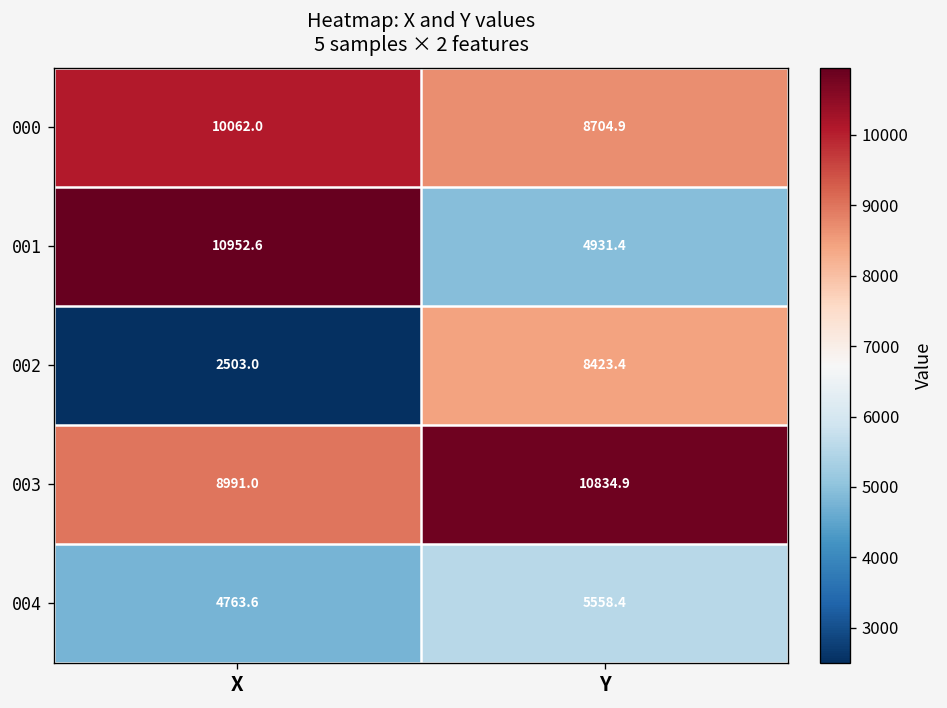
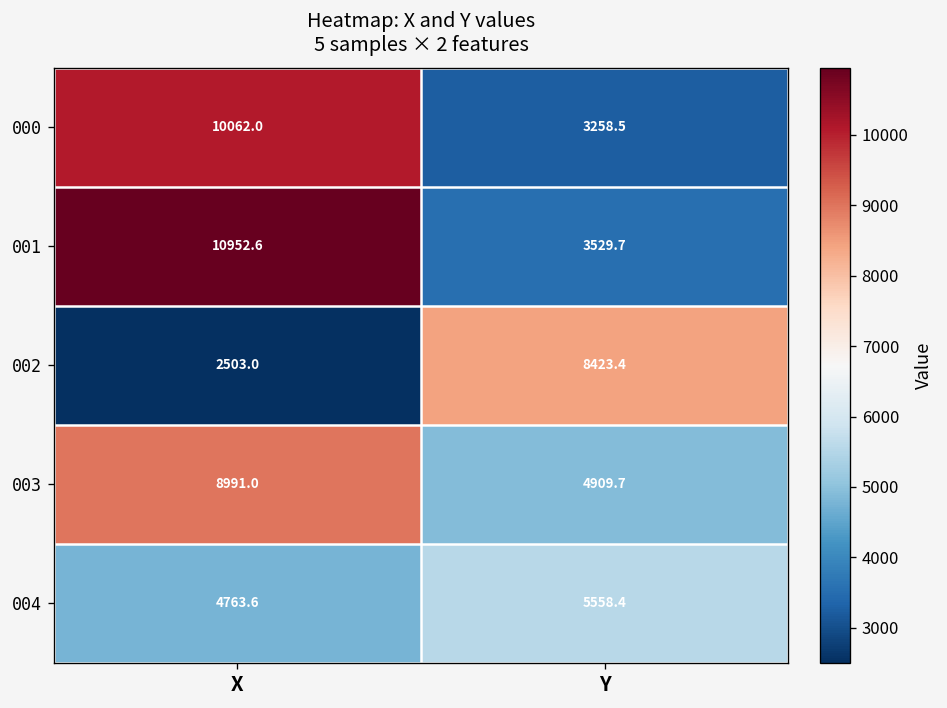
000, Y: 8704.9 -> 3258.5
001, Y: 4931.4 -> 3529.7
003, Y: 10834.9 -> 4909.7
